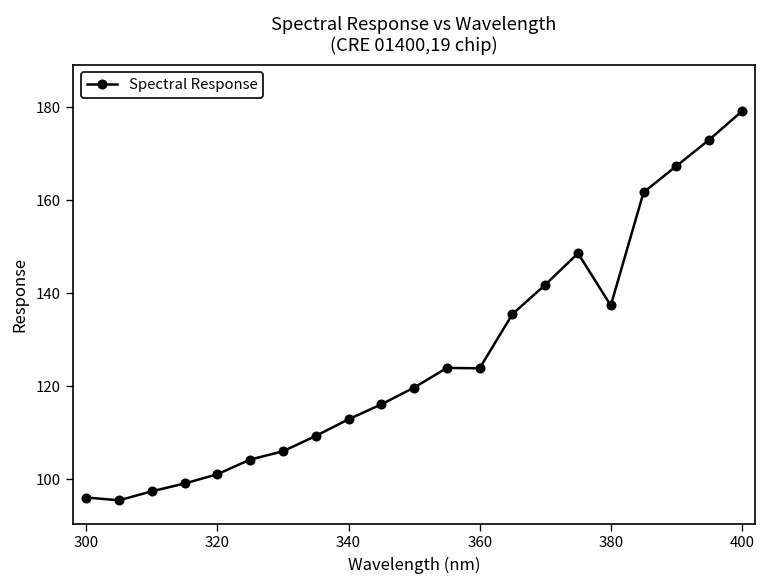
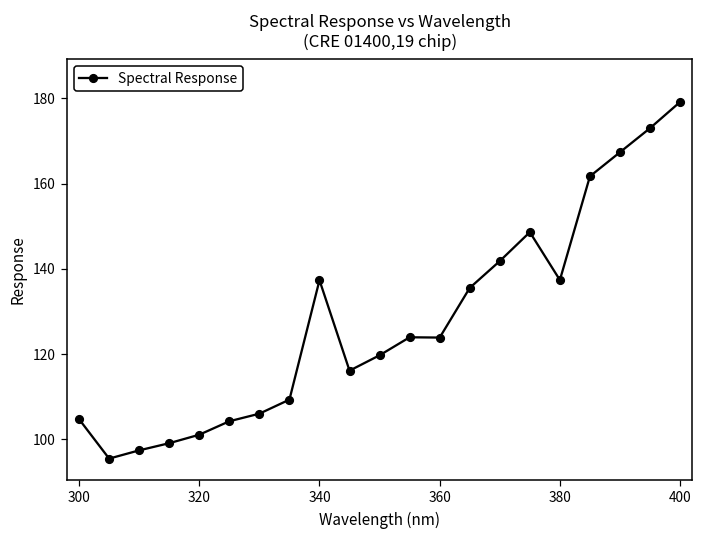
300: 96 -> 105
340: 113 -> 137
